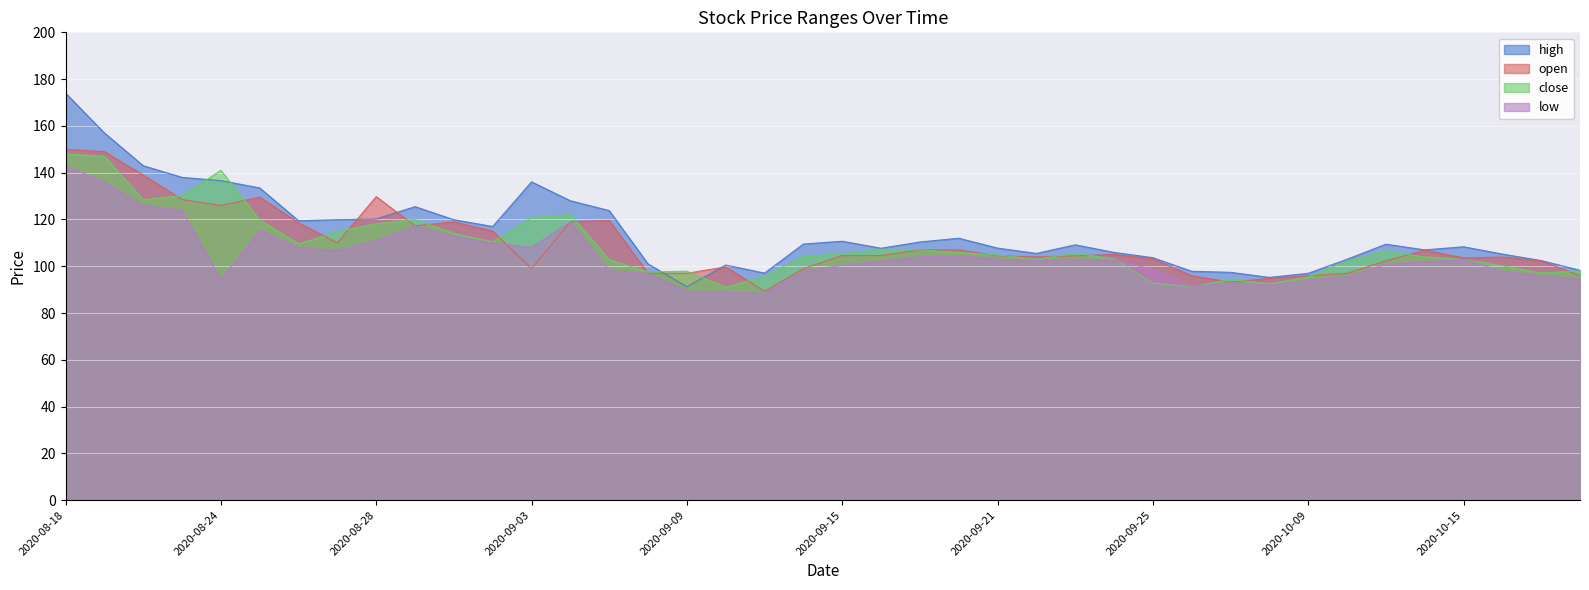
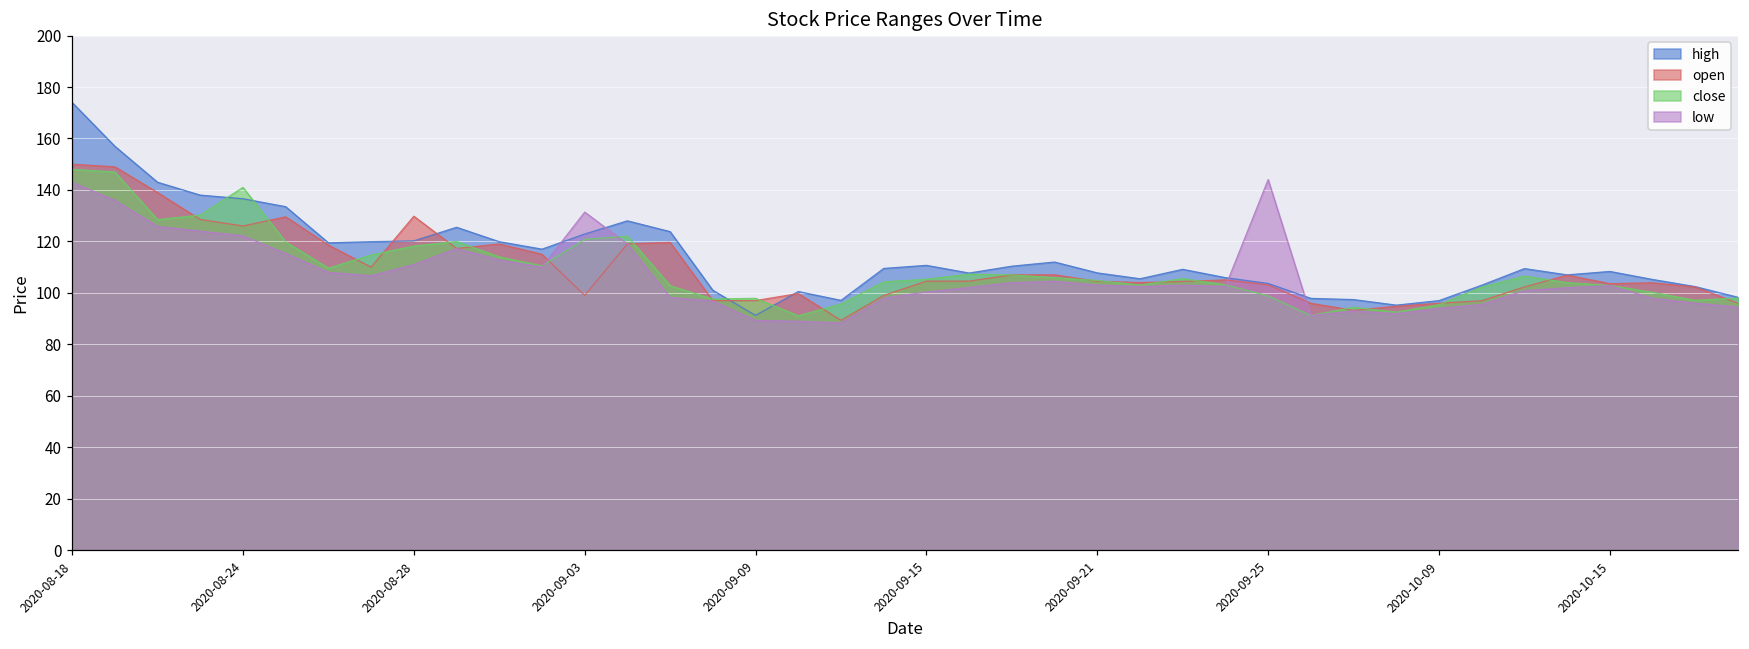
low, 2020-08-24: 94 -> 122
high, 2020-09-03: 136 -> 123
low, 2020-09-03: 108 -> 131
close, 2020-09-25: 93 -> 99
low, 2020-09-25: 99 -> 144
